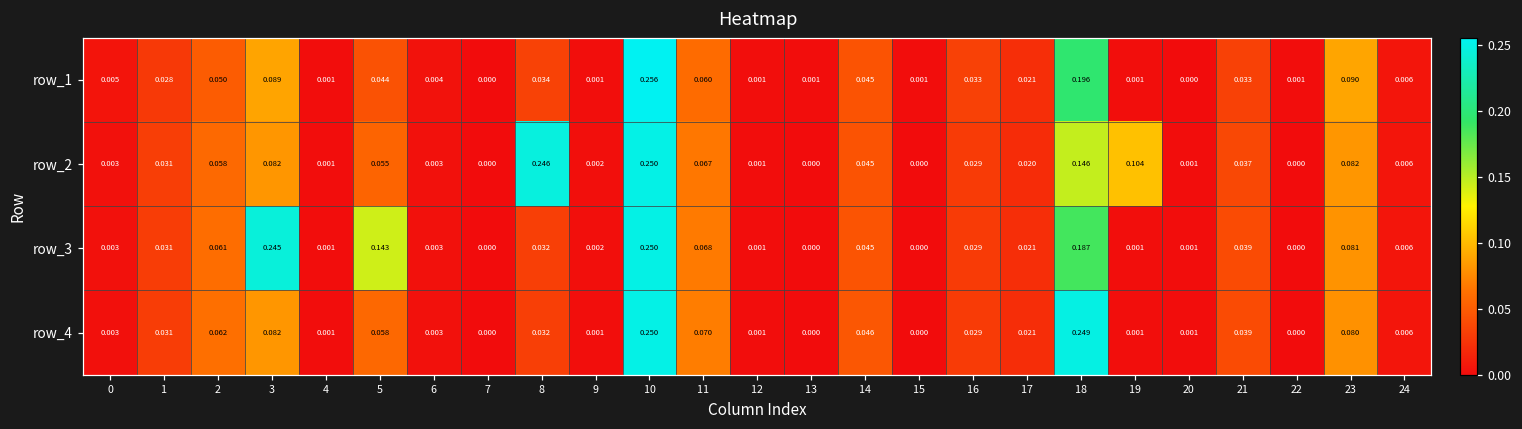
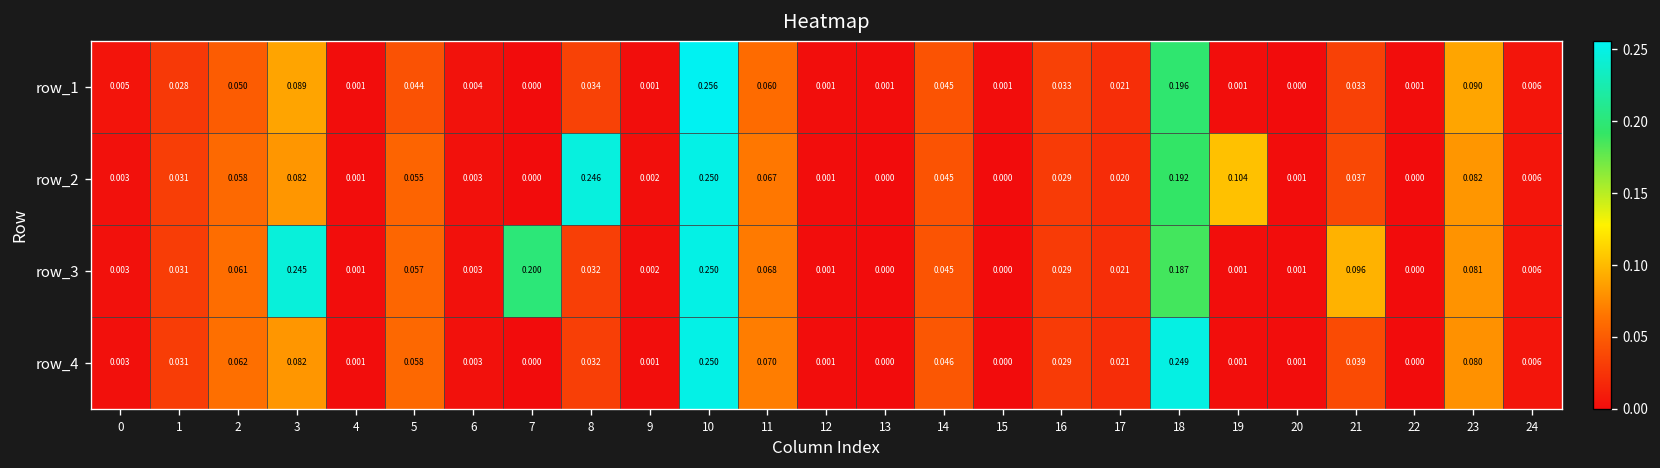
row_2, 18: 0.146 -> 0.192
row_3, 5: 0.143 -> 0.057
row_3, 7: 0.000 -> 0.200
row_3, 21: 0.039 -> 0.096
